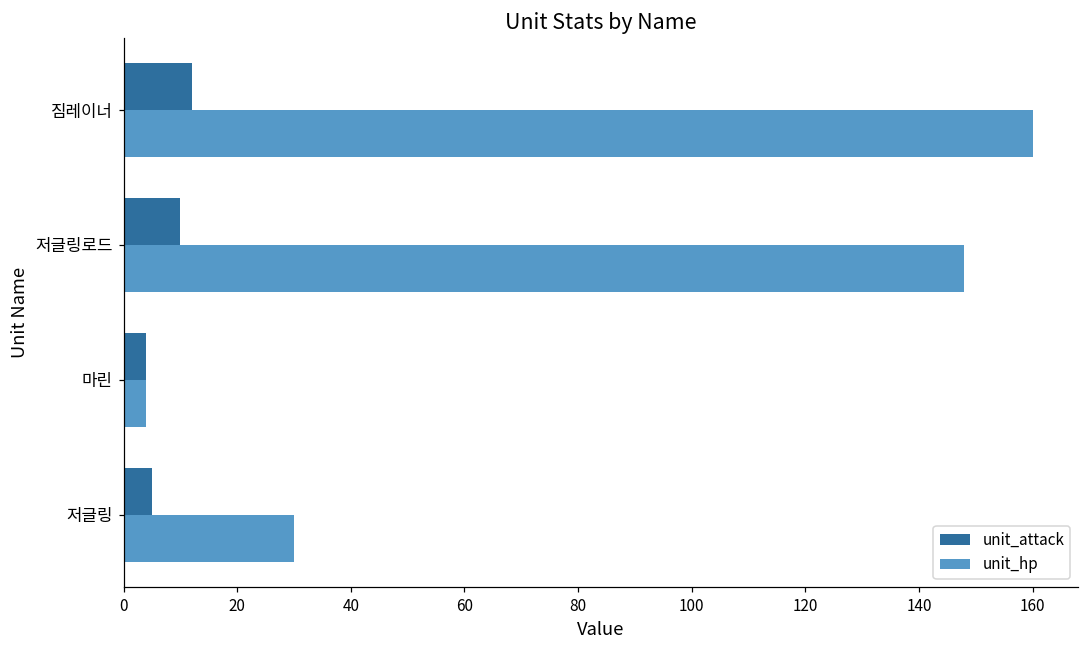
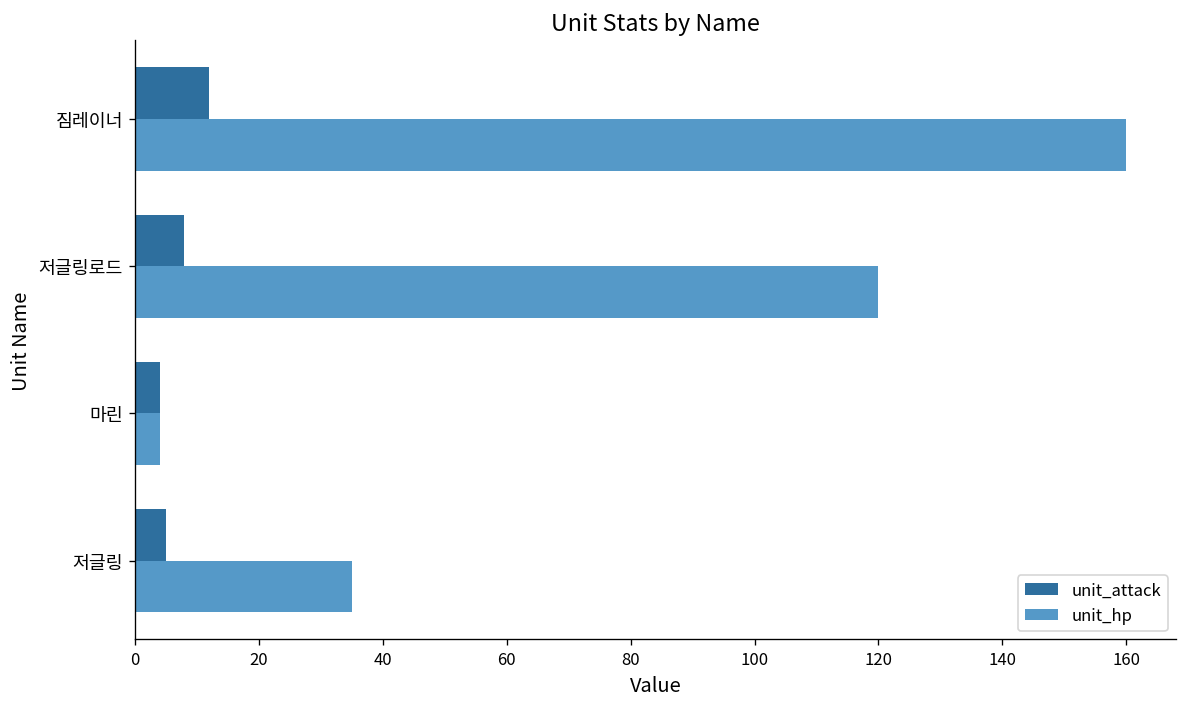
unit_attack, 저글링로드: 10 -> 8
unit_hp, 저글링로드: 148 -> 120
unit_hp, 저글링: 30 -> 35
